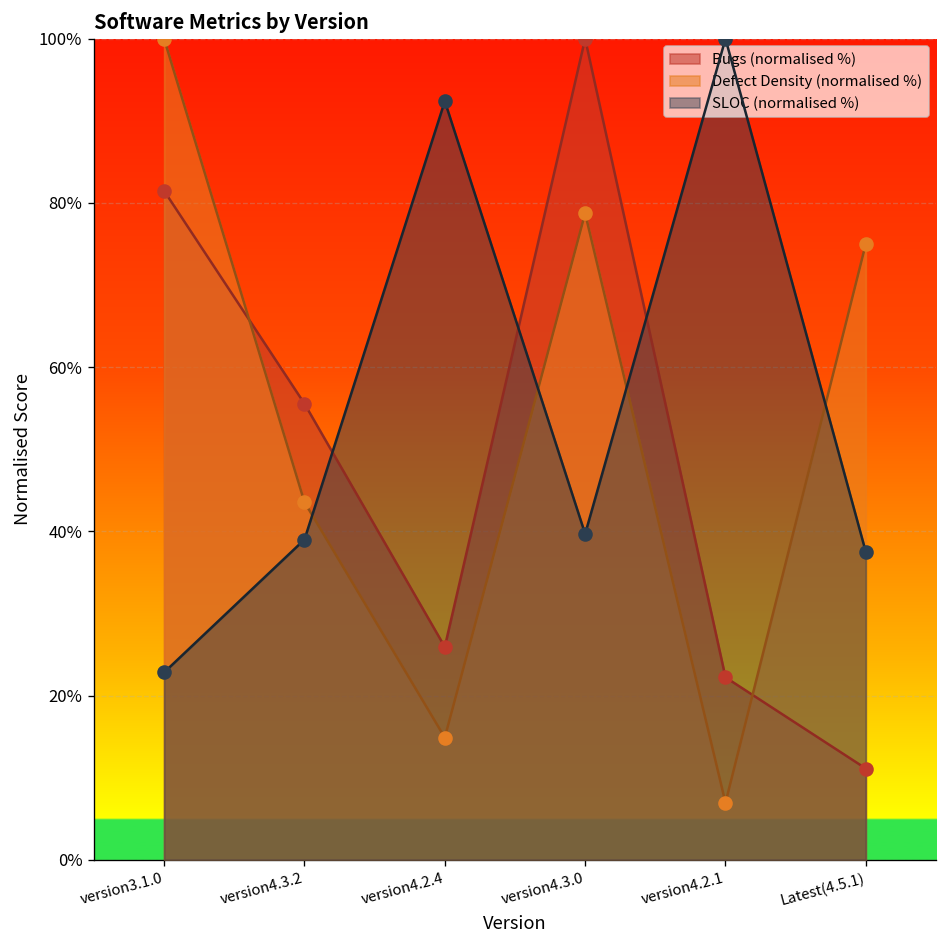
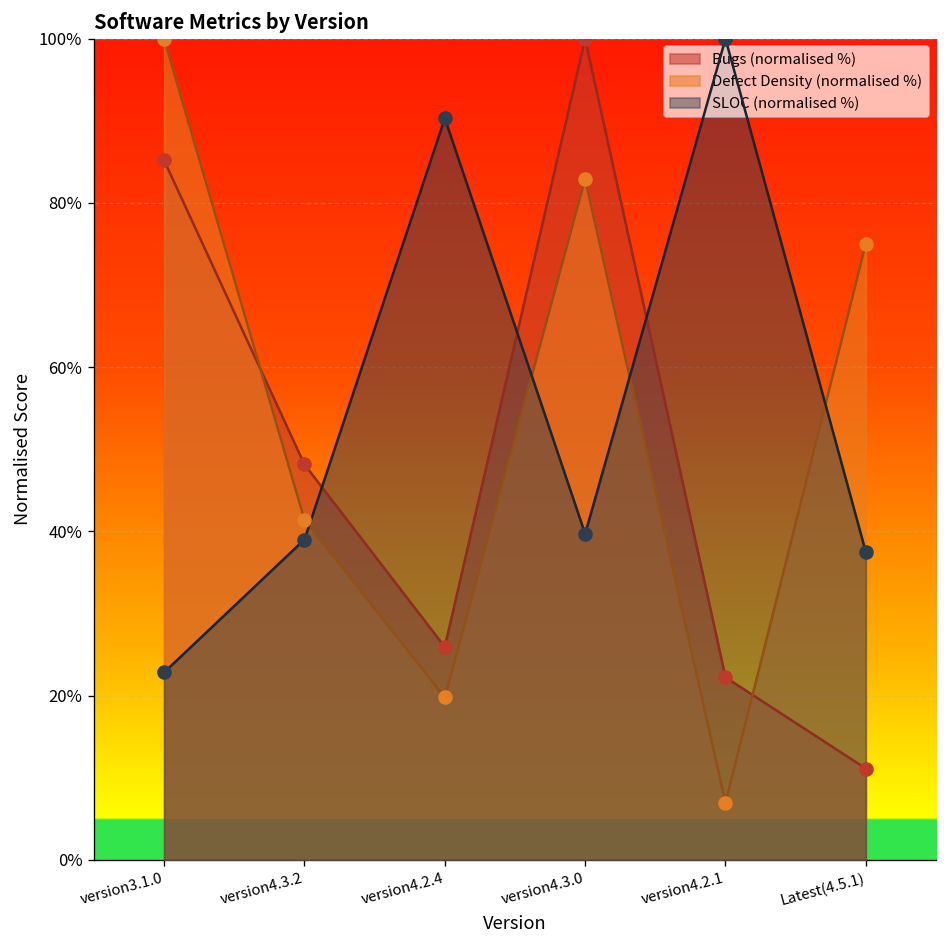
Bugs (normalised %), version3.1.0: 81% -> 85%
Bugs (normalised %), version4.3.2: 56% -> 48%
Defect Density (normalised %), version4.3.2: 44% -> 41%
Defect Density (normalised %), version4.2.4: 15% -> 20%
SLOC (normalised %), version4.2.4: 92% -> 90%
Defect Density (normalised %), version4.3.0: 79% -> 83%
